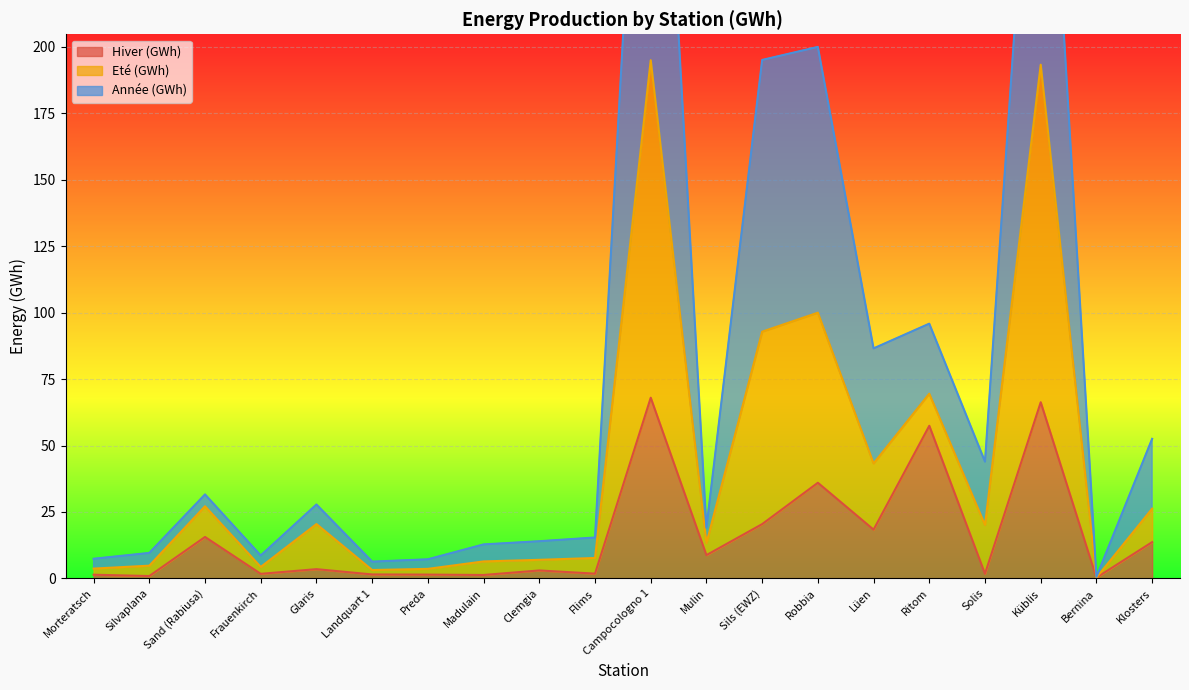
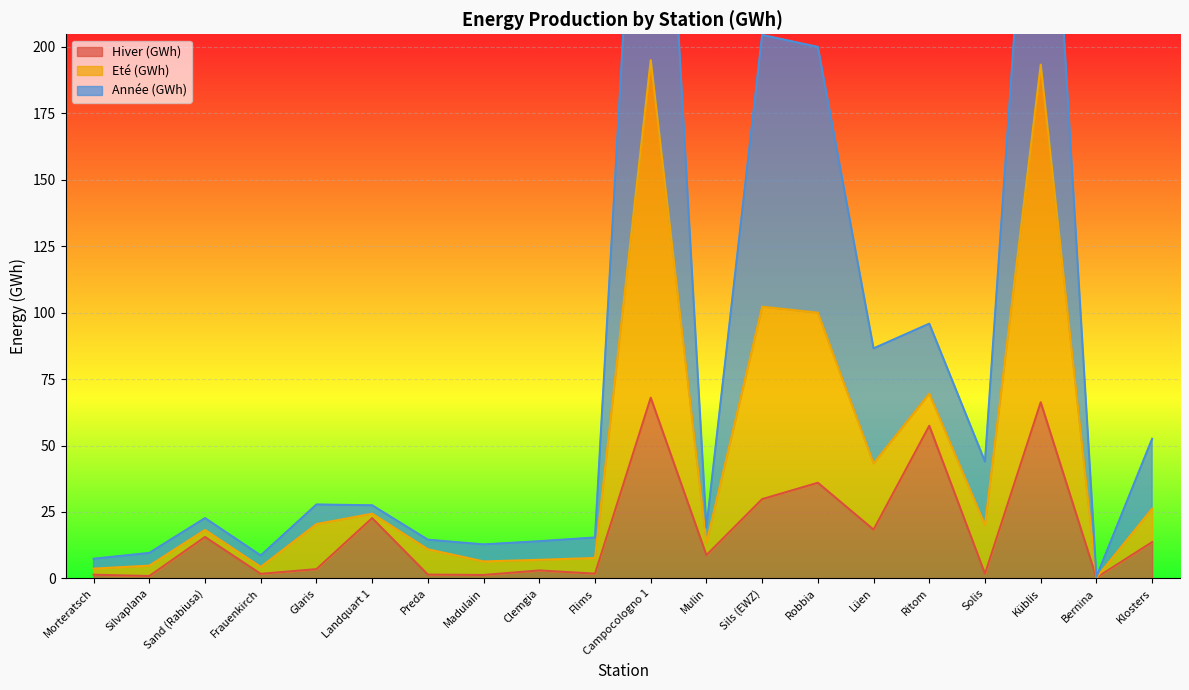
Eté (GWh), Sand (Rabiusa): 12 -> 3
Hiver (GWh), Landquart 1: 2 -> 23
Eté (GWh), Preda: 2 -> 10
Hiver (GWh), Sils (EWZ): 20 -> 30
